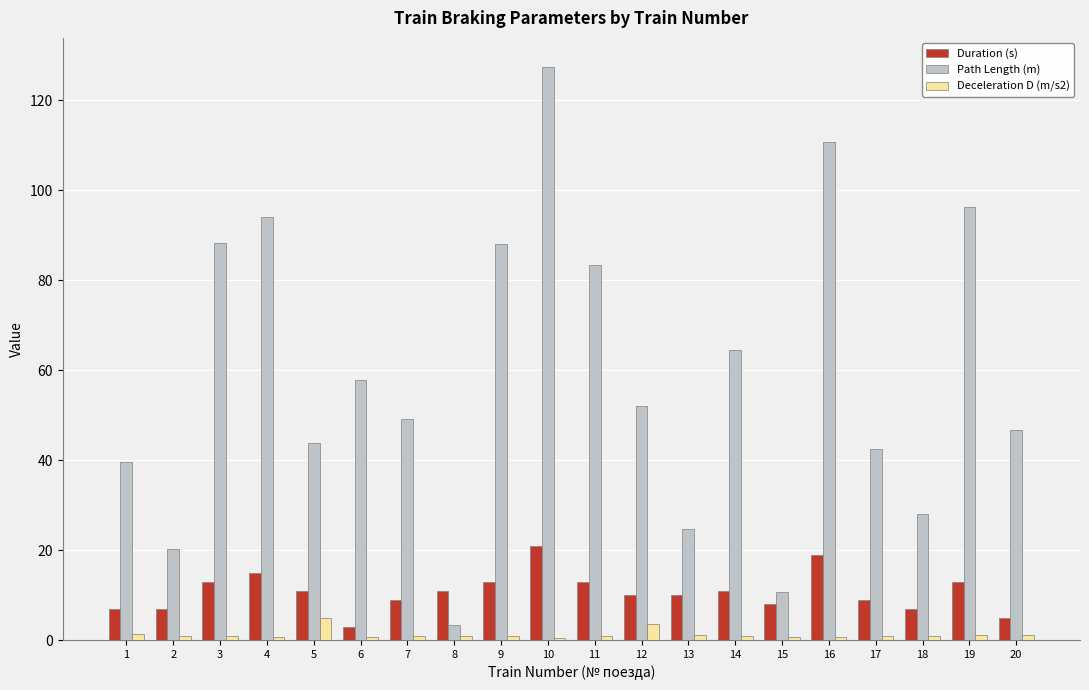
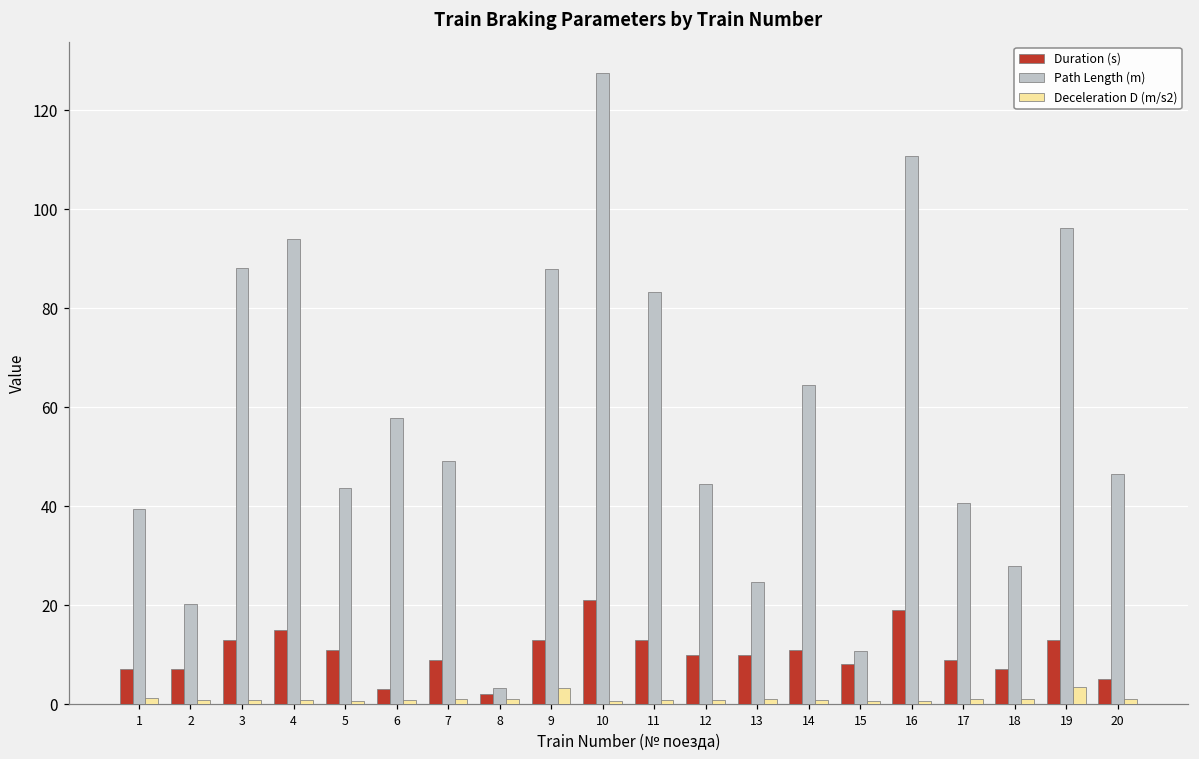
Deceleration D (m/s2), 5: 5 -> 1
Duration (s), 8: 11 -> 2
Deceleration D (m/s2), 9: 1 -> 3
Path Length (m), 12: 52 -> 45
Deceleration D (m/s2), 12: 4 -> 1
Path Length (m), 17: 42 -> 41
Deceleration D (m/s2), 19: 1 -> 3
